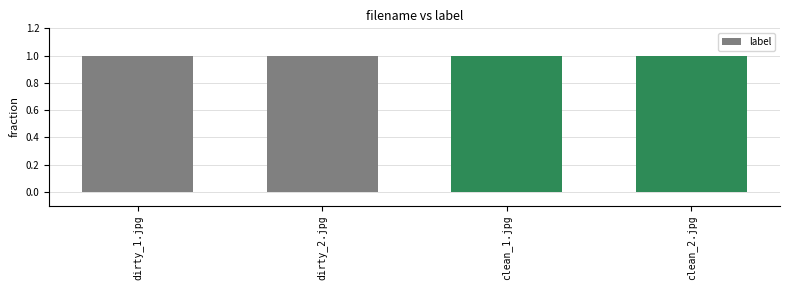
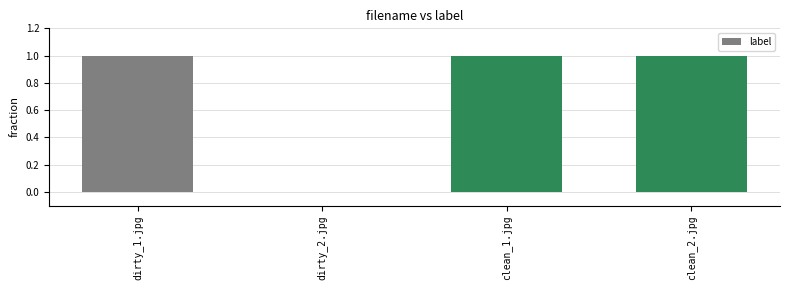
dirty_2.jpg: 1 -> 0
